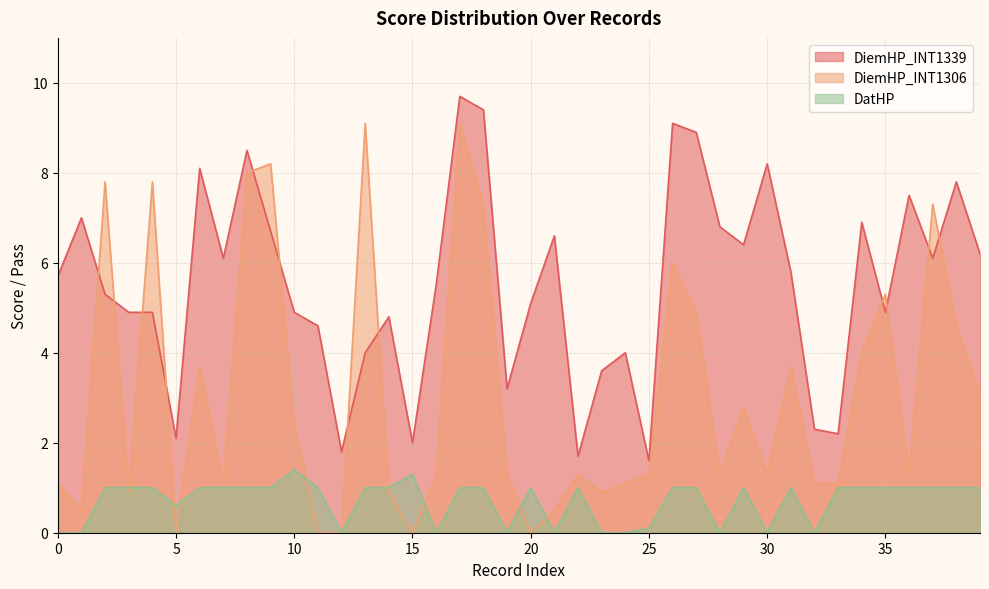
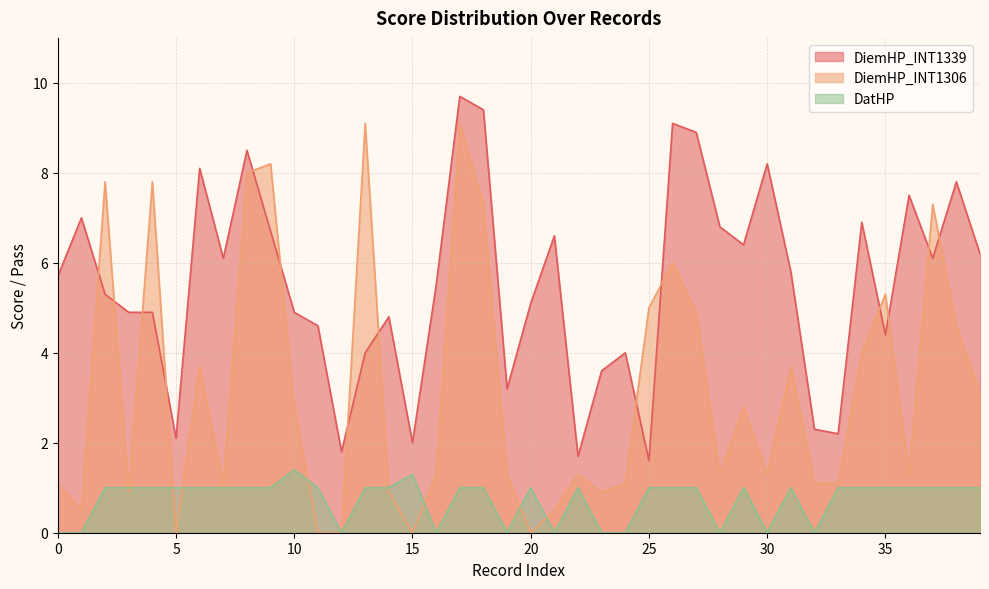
DatHP, 5: 0.6 -> 1.0
DiemHP_INT1306, 10: 2.4 -> 2.8
DiemHP_INT1306, 25: 1.3 -> 5.0
DatHP, 25: 0.1 -> 1.0
DiemHP_INT1339, 35: 4.9 -> 4.4
